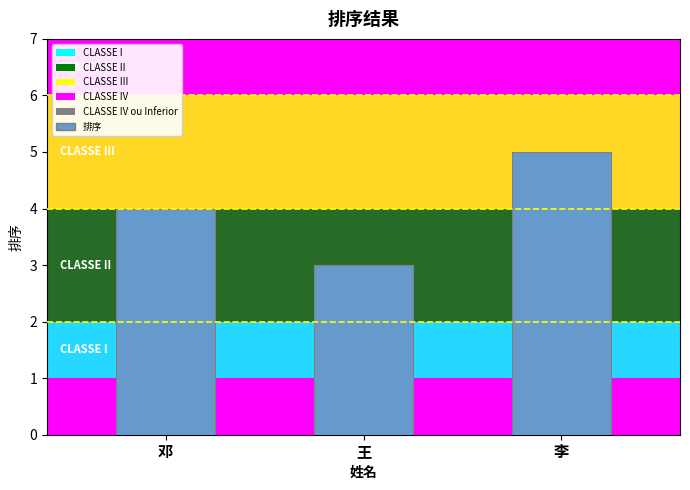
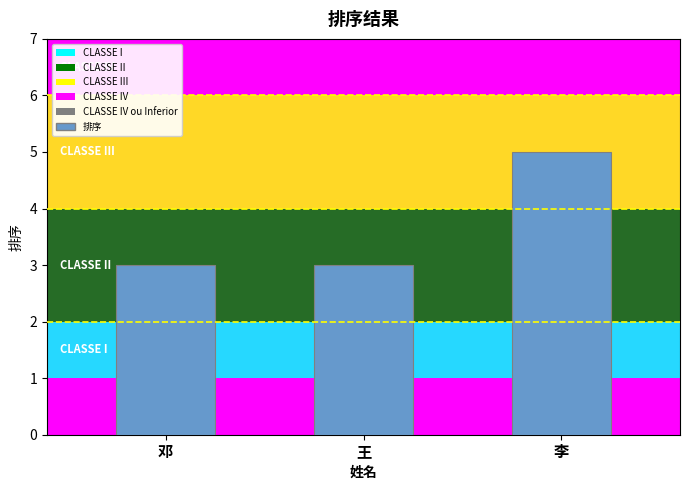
邓: 4 -> 3
